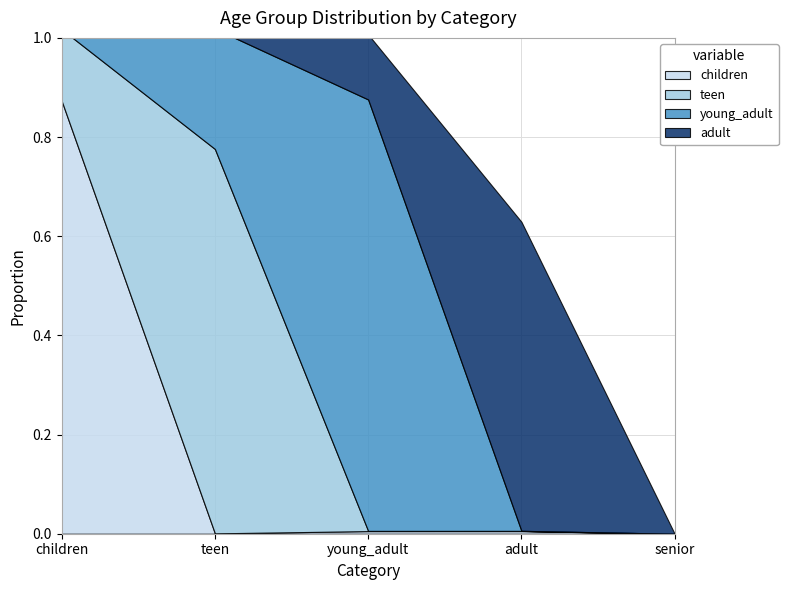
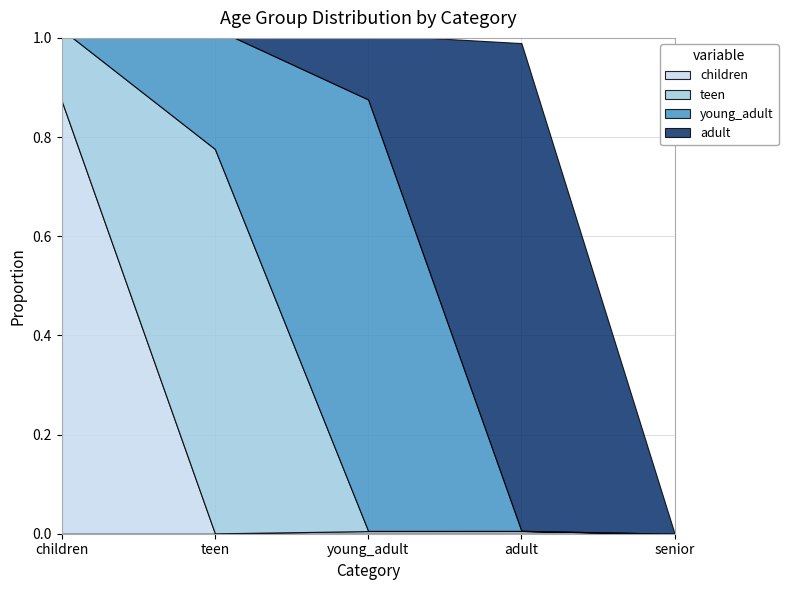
adult, adult: 0.62 -> 0.98
